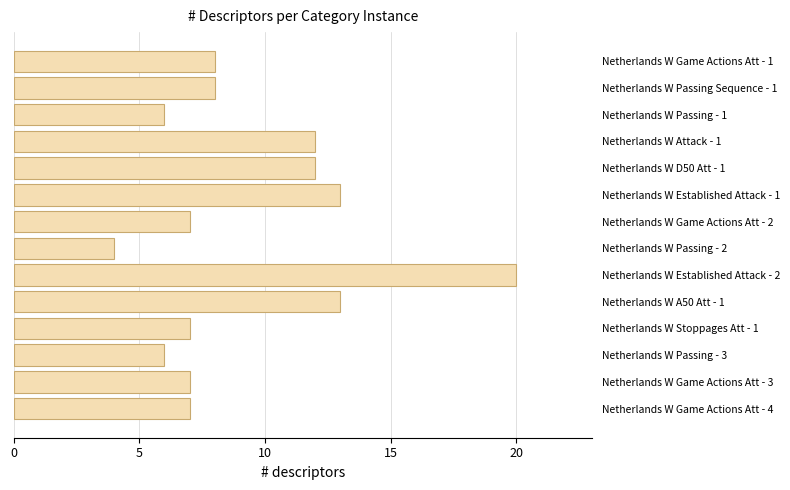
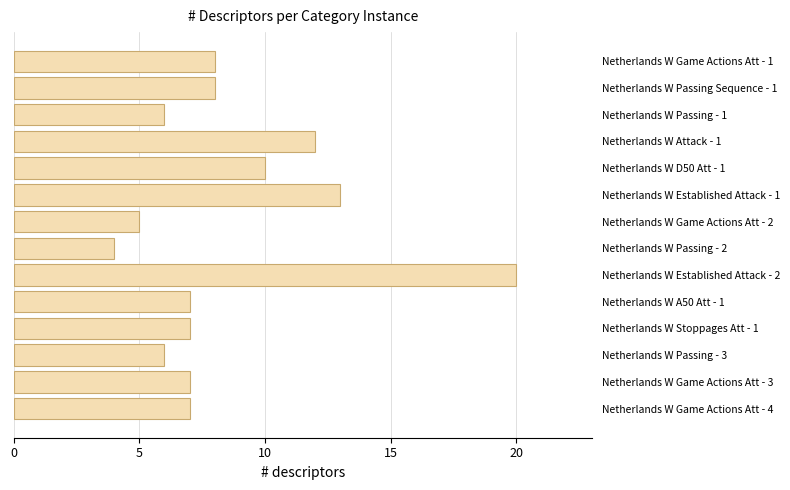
Netherlands W D50 Att - 1: 12 -> 10
Netherlands W Game Actions Att - 2: 7 -> 5
Netherlands W A50 Att - 1: 13 -> 7
